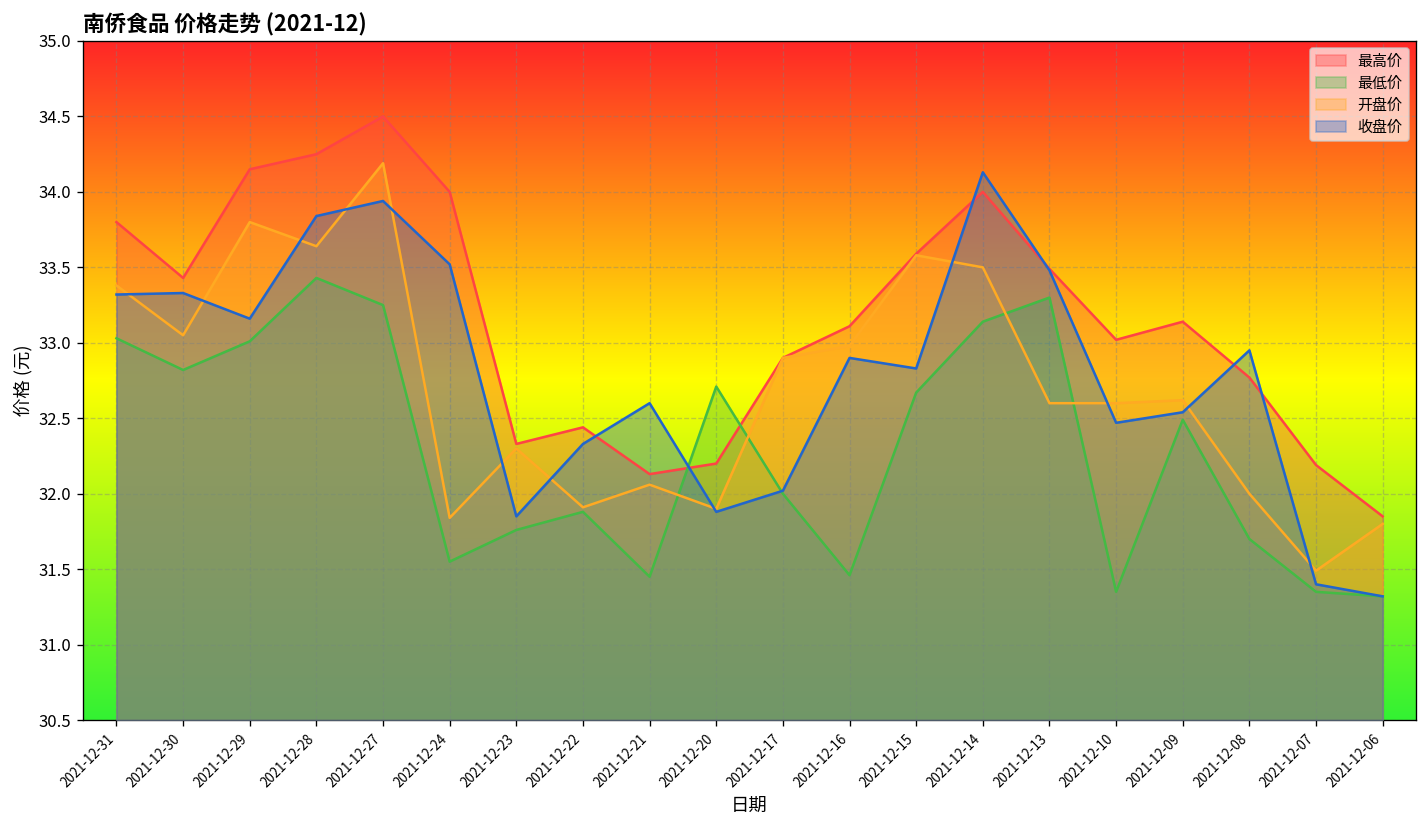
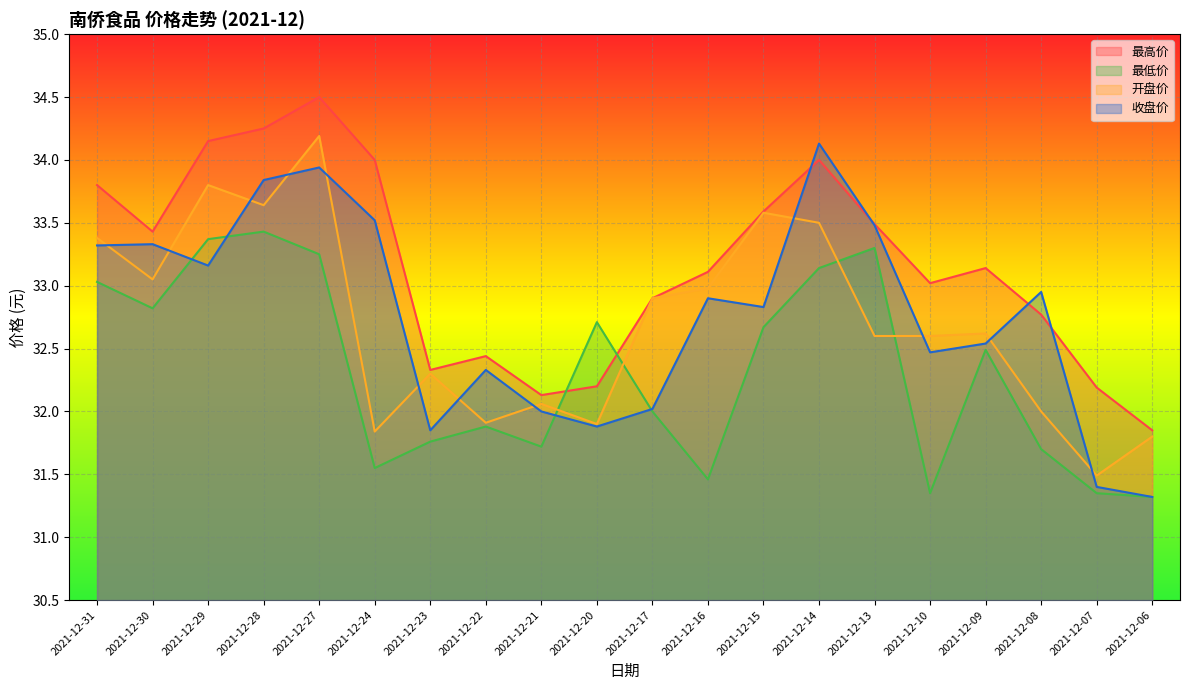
最低价, 2021-12-29: 33.01 -> 33.37
最低价, 2021-12-21: 31.45 -> 31.72
收盘价, 2021-12-21: 32.6 -> 32.0
